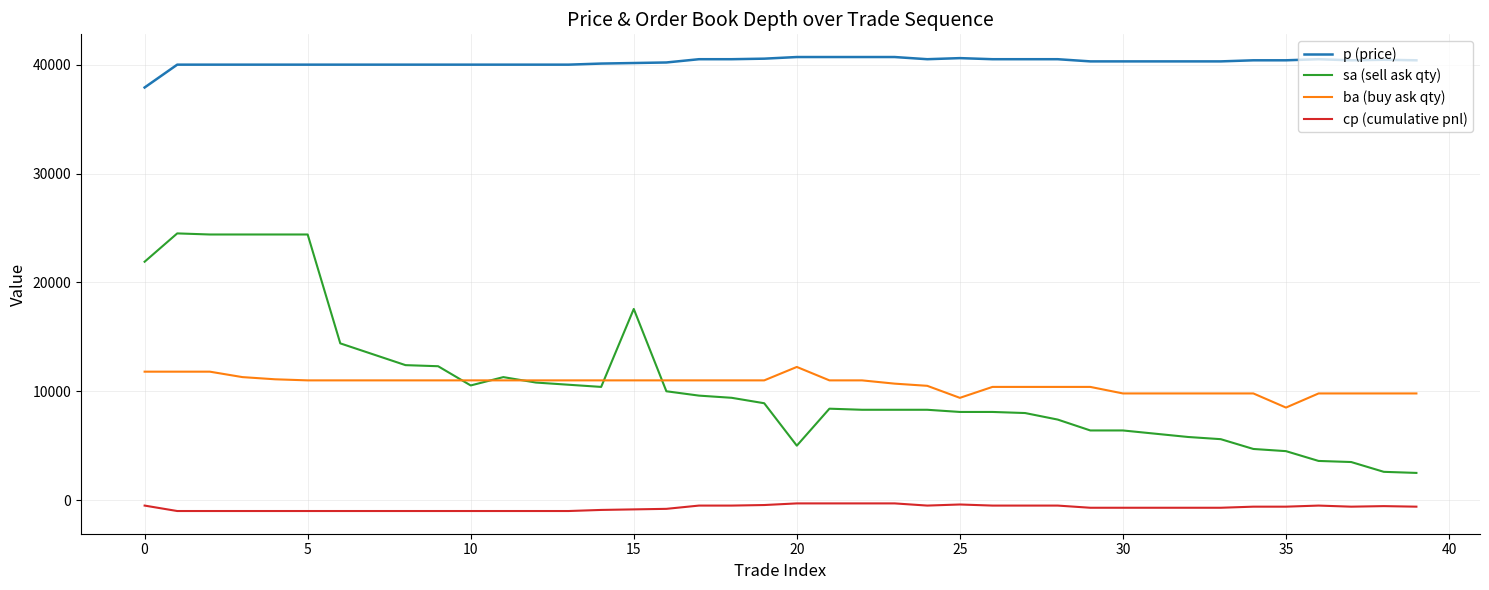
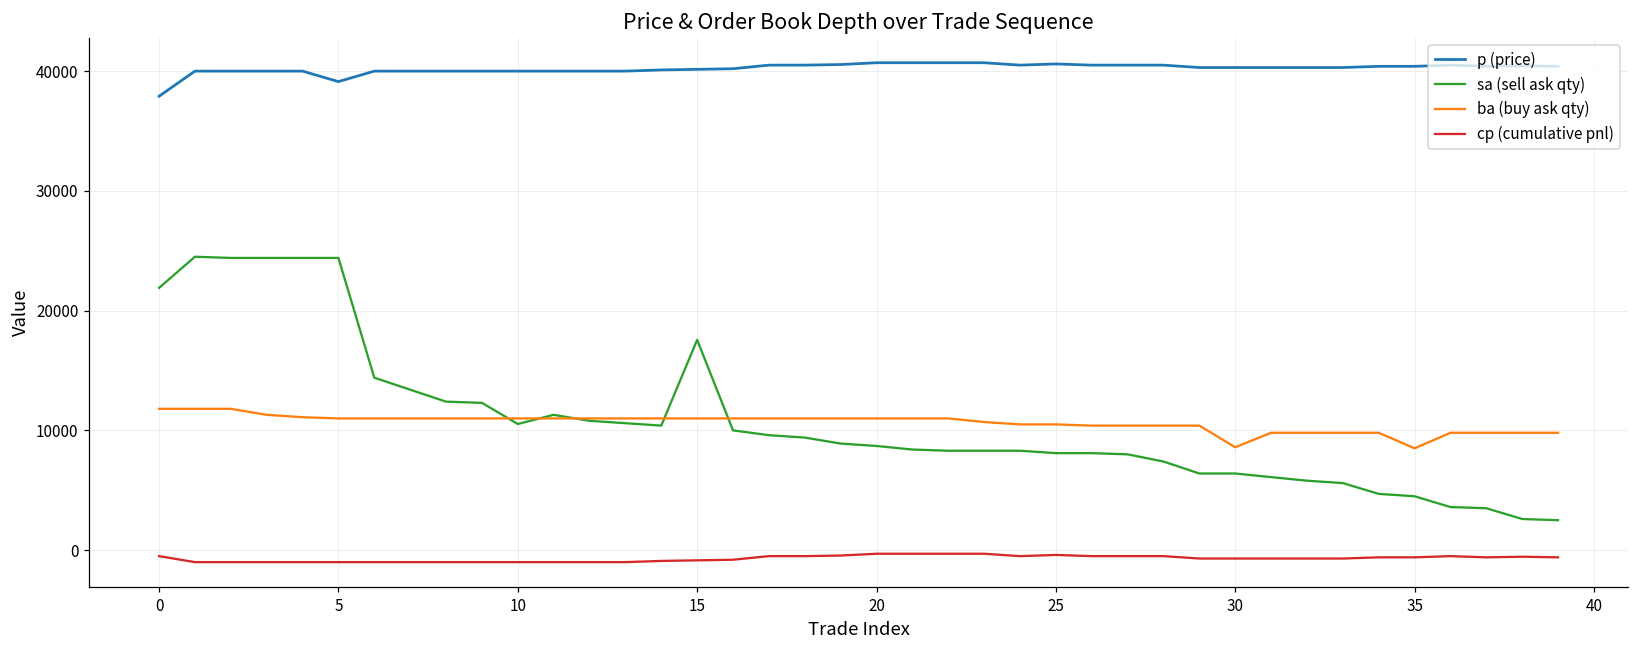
p (price), 5: 40000 -> 39100
sa (sell ask qty), 20: 5000 -> 8700
ba (buy ask qty), 20: 12200 -> 11000
ba (buy ask qty), 25: 9400 -> 10500
ba (buy ask qty), 30: 9800 -> 8600
